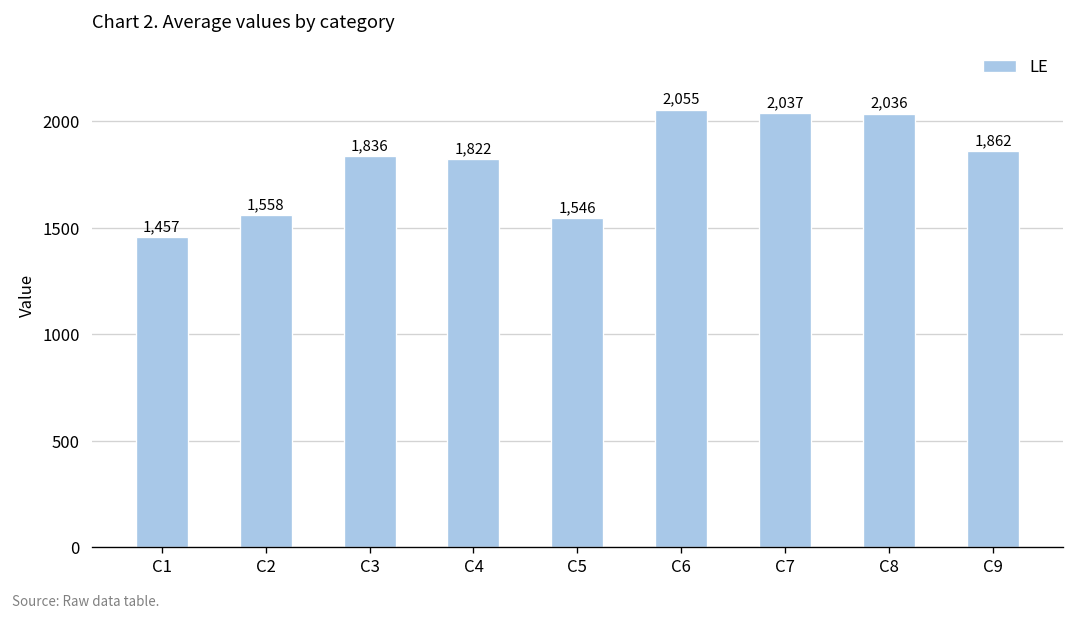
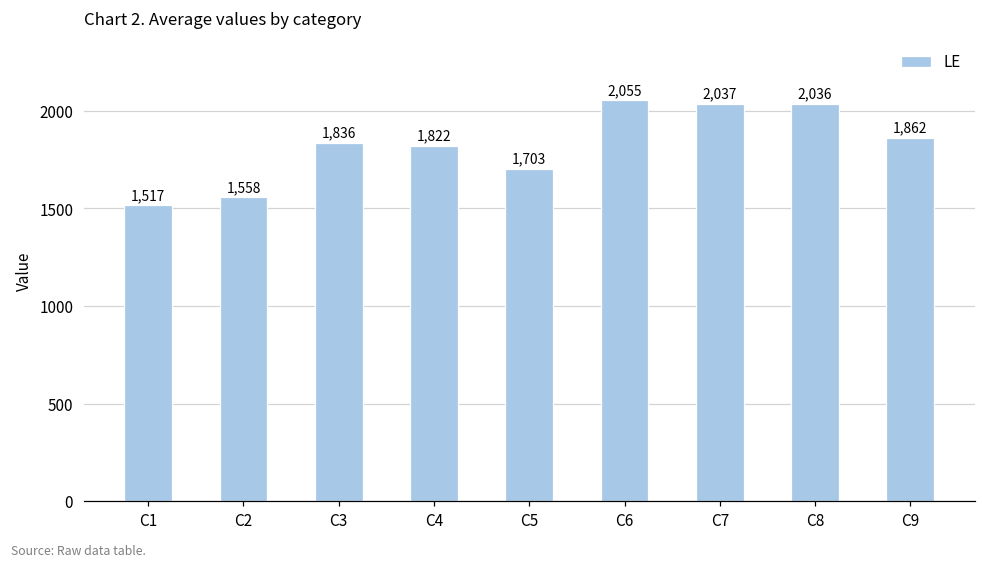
C1: 1,457 -> 1,517
C5: 1,546 -> 1,703
